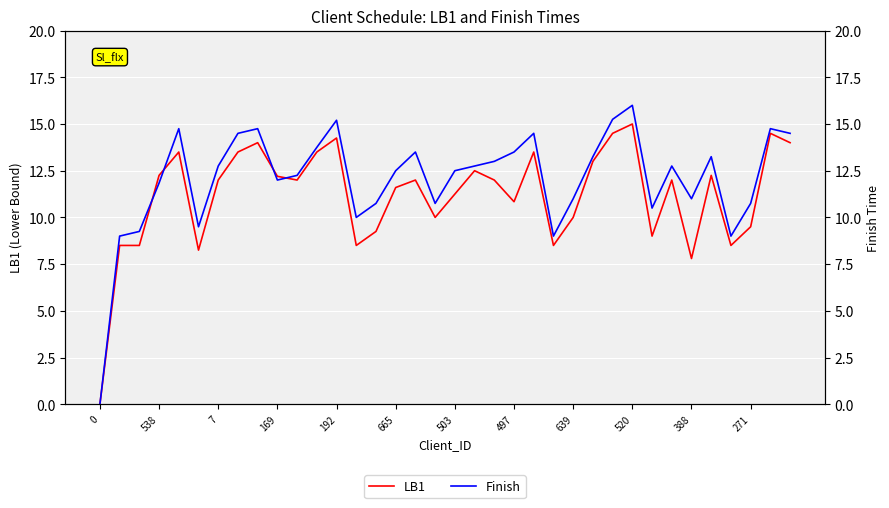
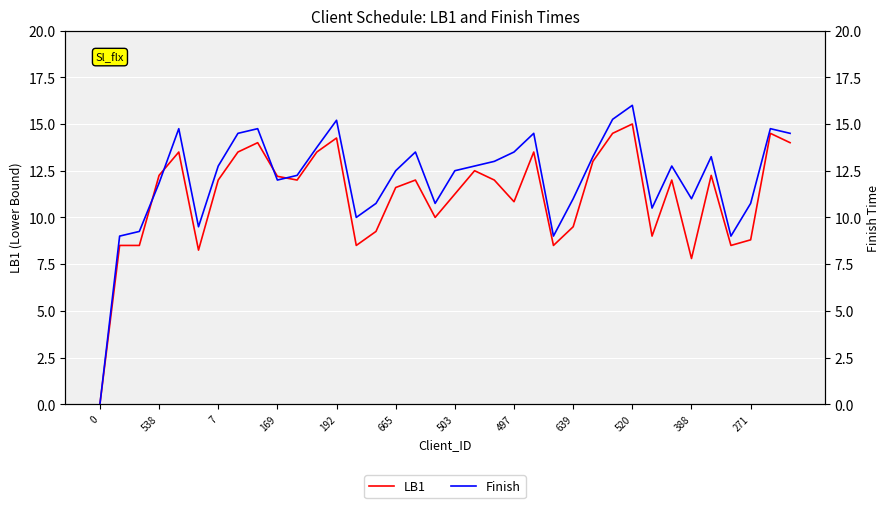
LB1, 639: 10.0 -> 9.5
LB1, 271: 9.5 -> 8.8
